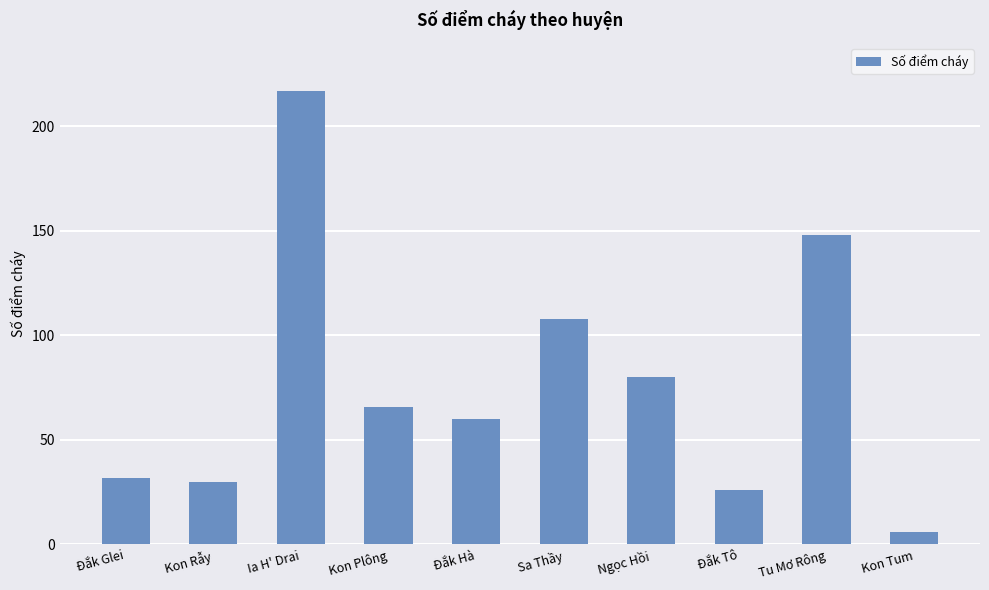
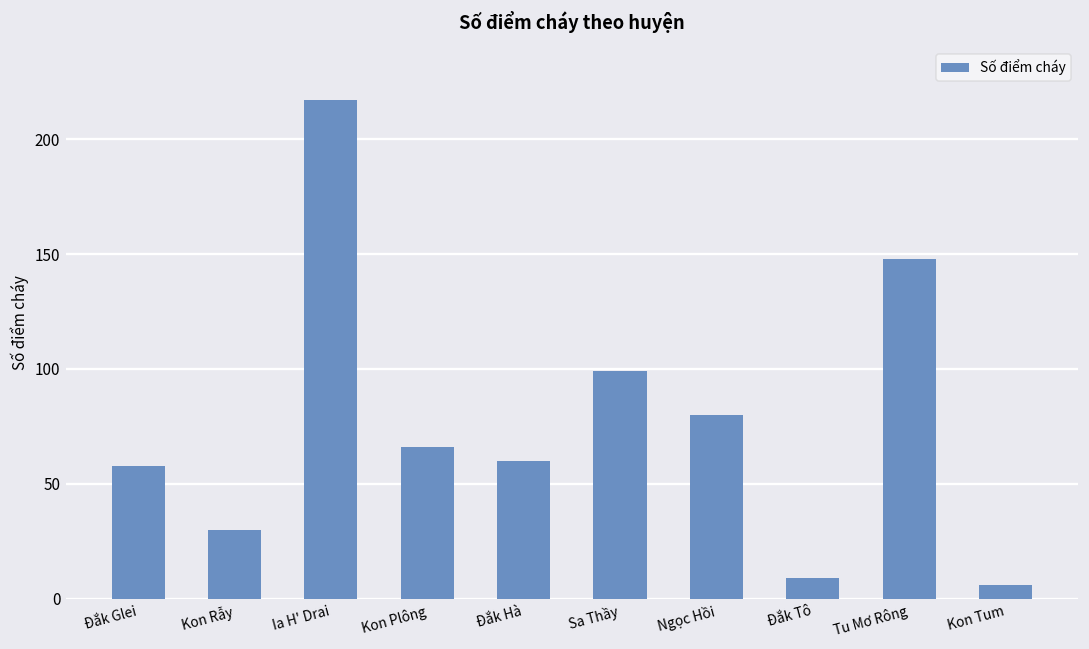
Đắk Glei: 32 -> 58
Sa Thầy: 108 -> 99
Đắk Tô: 26 -> 9
